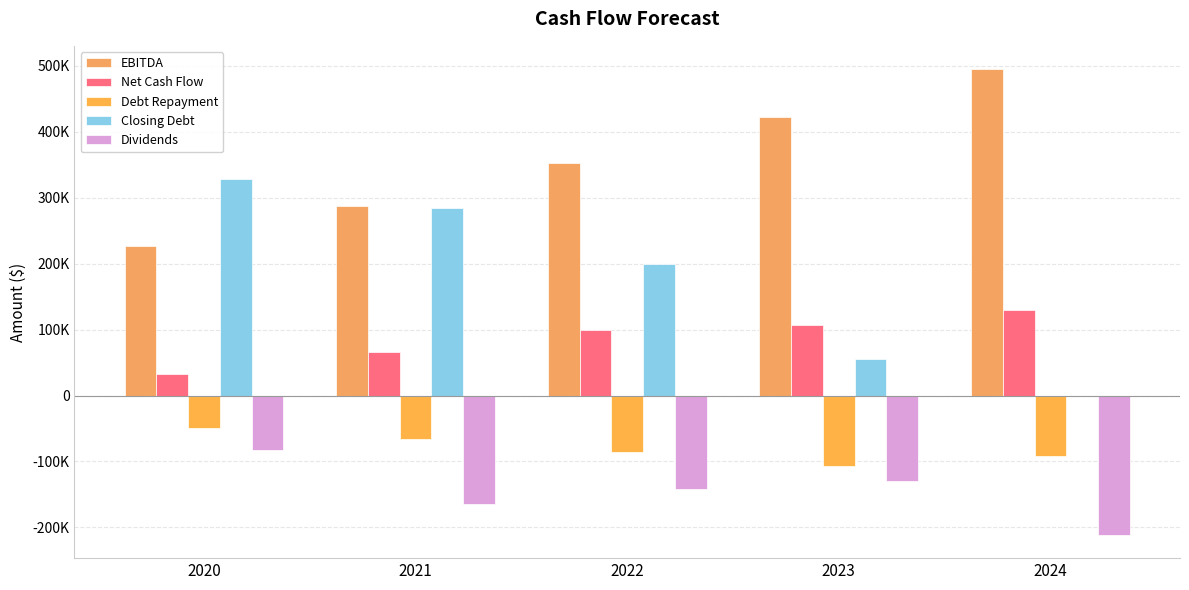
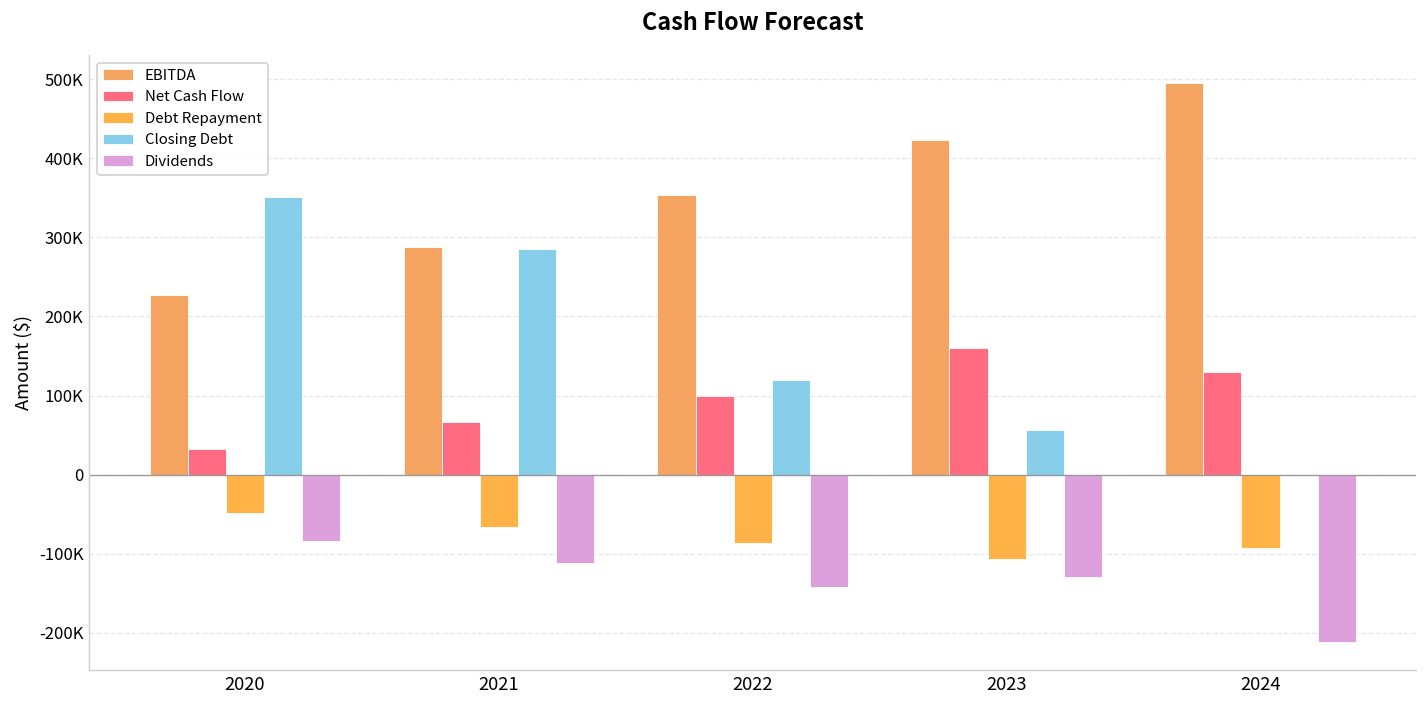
Closing Debt, 2020: 330000 -> 350000
Dividends, 2021: -160000 -> -110000
Closing Debt, 2022: 200000 -> 120000
Net Cash Flow, 2023: 110000 -> 160000
